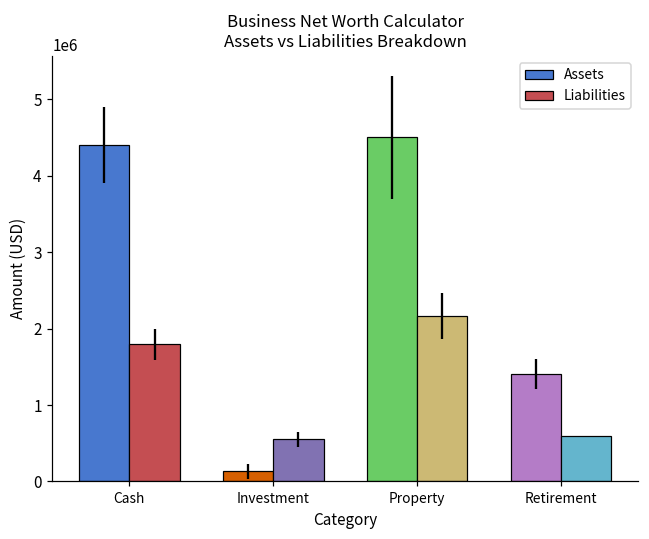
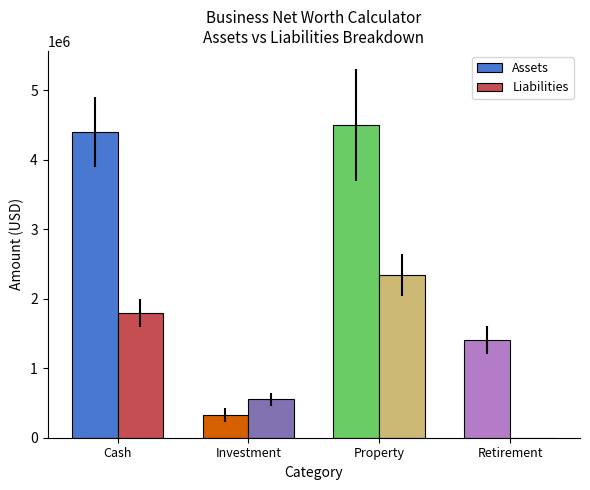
Assets, Investment: 100000 -> 300000
Liabilities, Property: 2200000 -> 2300000
Liabilities, Retirement: 600000 -> 0
